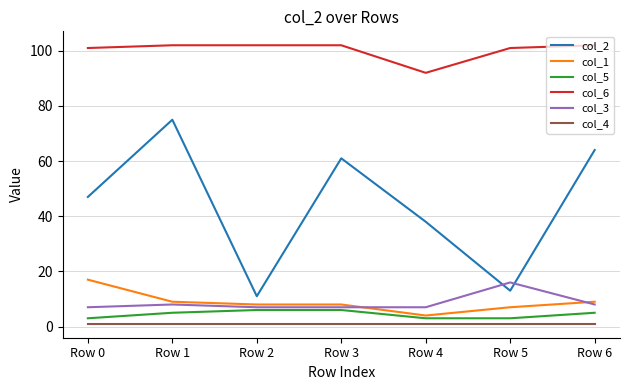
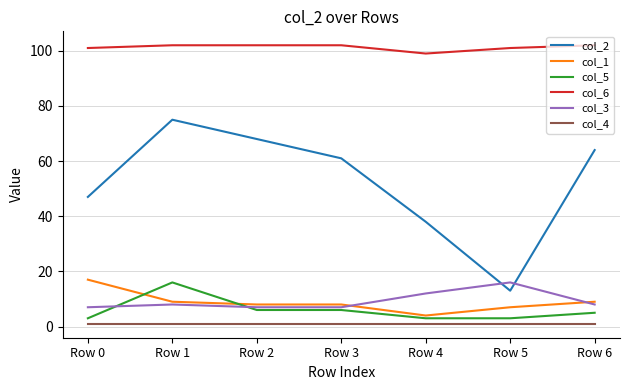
col_5, Row 1: 5 -> 16
col_2, Row 2: 11 -> 68
col_6, Row 4: 92 -> 99
col_3, Row 4: 7 -> 12
